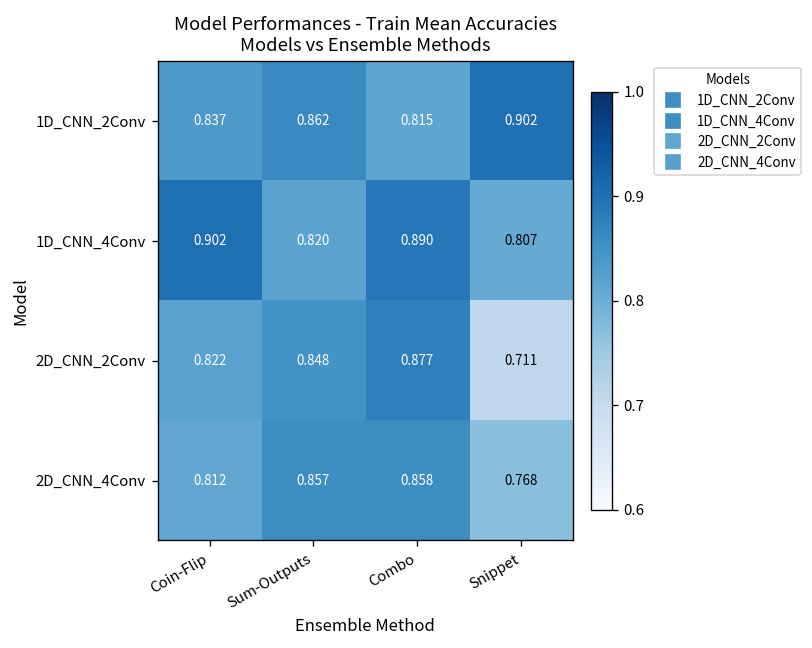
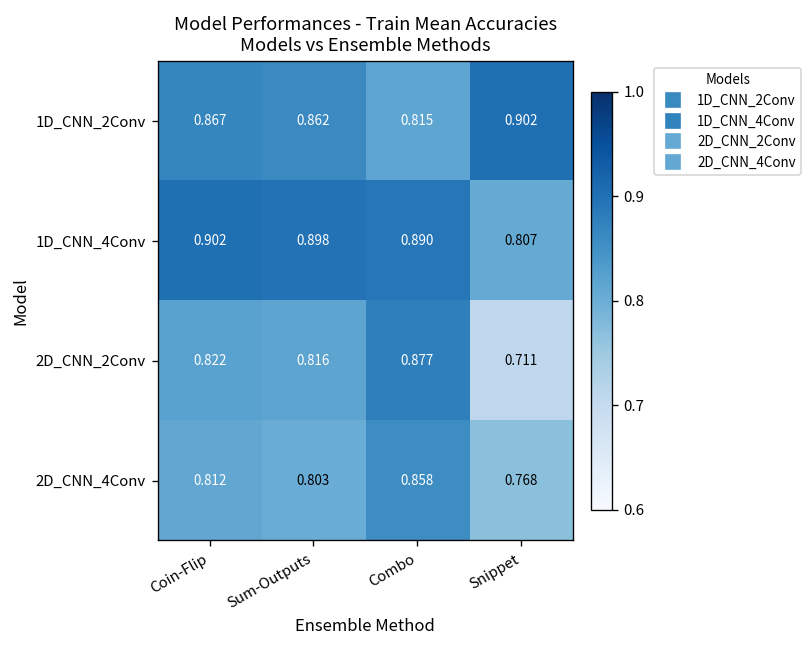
1D_CNN_2Conv, Coin-Flip: 0.837 -> 0.867
1D_CNN_4Conv, Sum-Outputs: 0.820 -> 0.898
2D_CNN_2Conv, Sum-Outputs: 0.848 -> 0.816
2D_CNN_4Conv, Sum-Outputs: 0.857 -> 0.803
